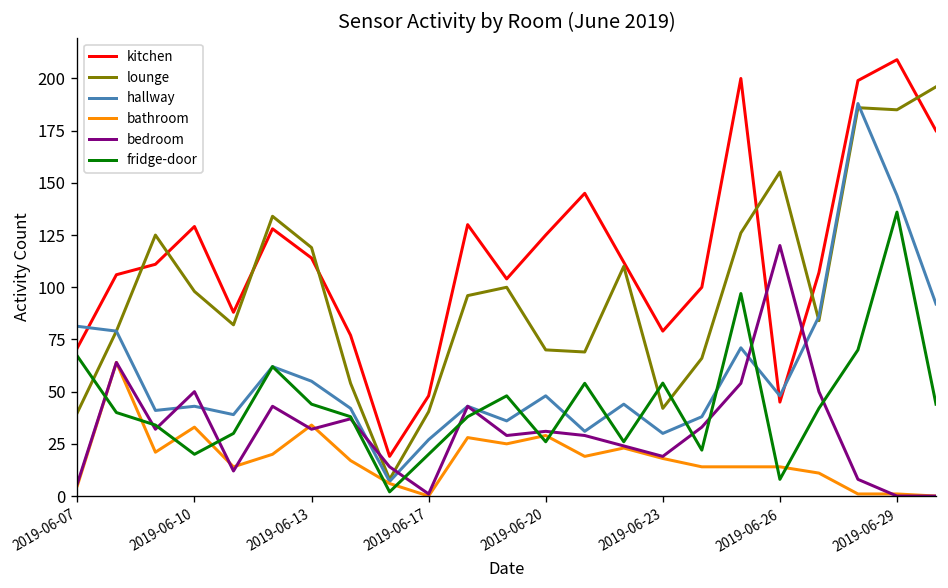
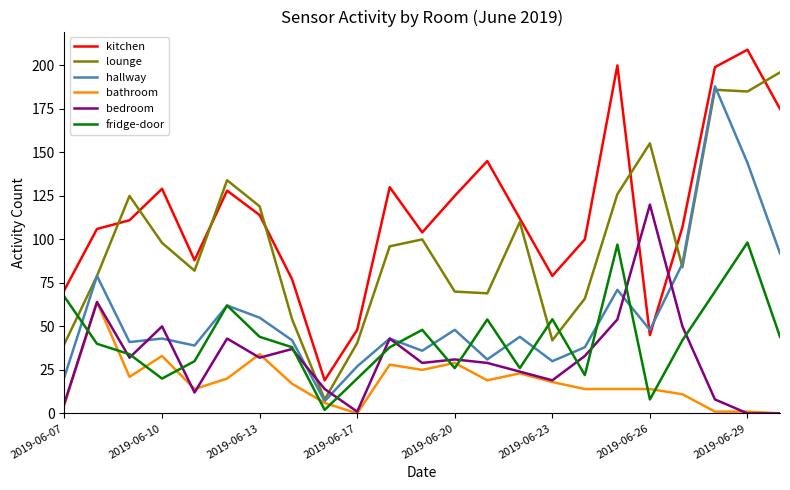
hallway, 2019-06-07: 81 -> 21
fridge-door, 2019-06-29: 136 -> 98
